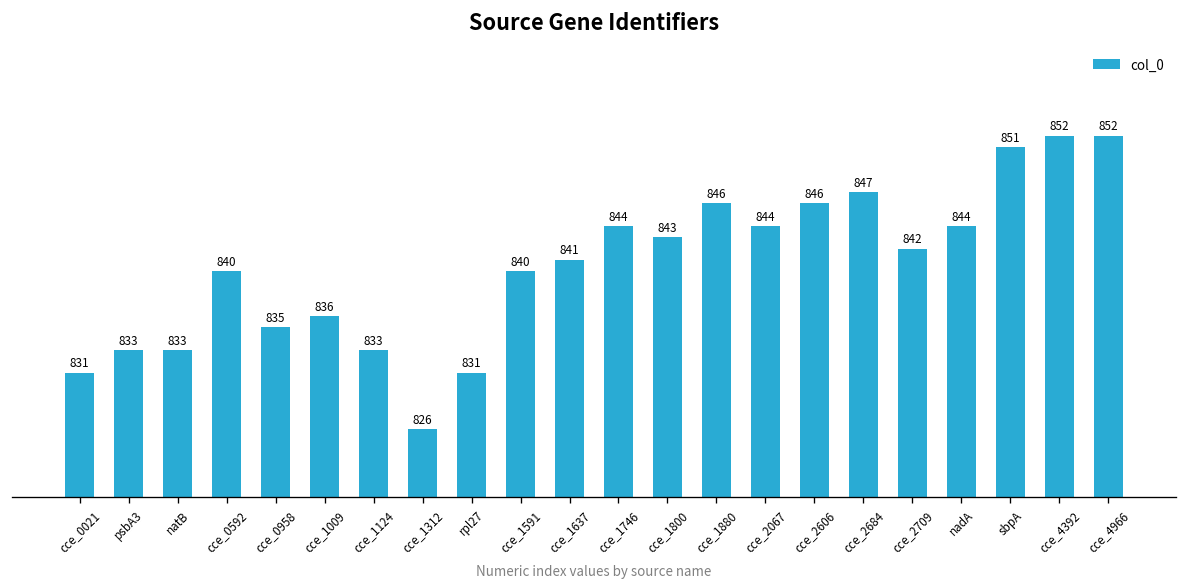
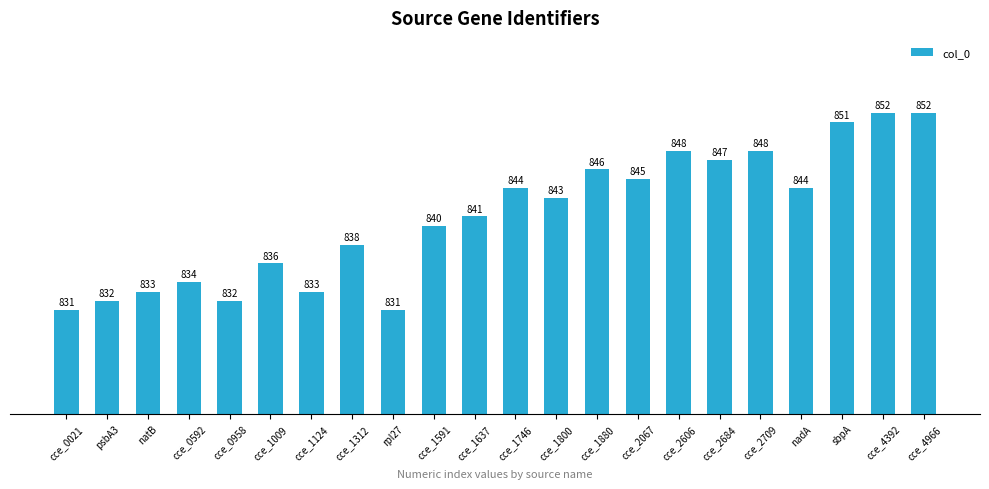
psbA3: 833 -> 832
cce_0592: 840 -> 834
cce_0958: 835 -> 832
cce_1312: 826 -> 838
cce_2067: 844 -> 845
cce_2606: 846 -> 848
cce_2709: 842 -> 848
